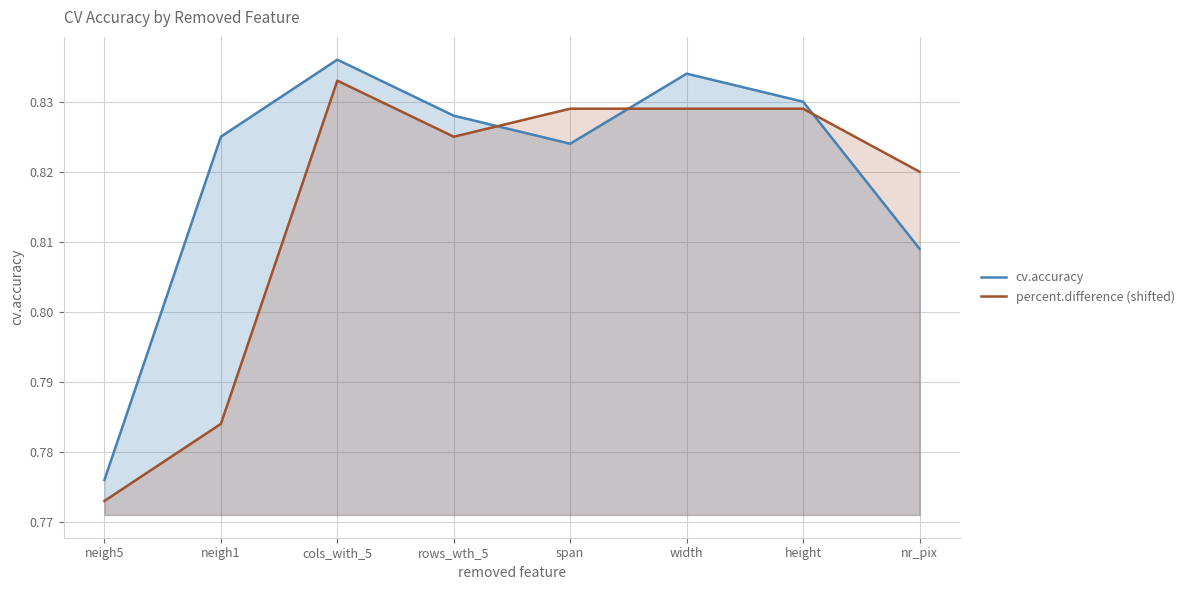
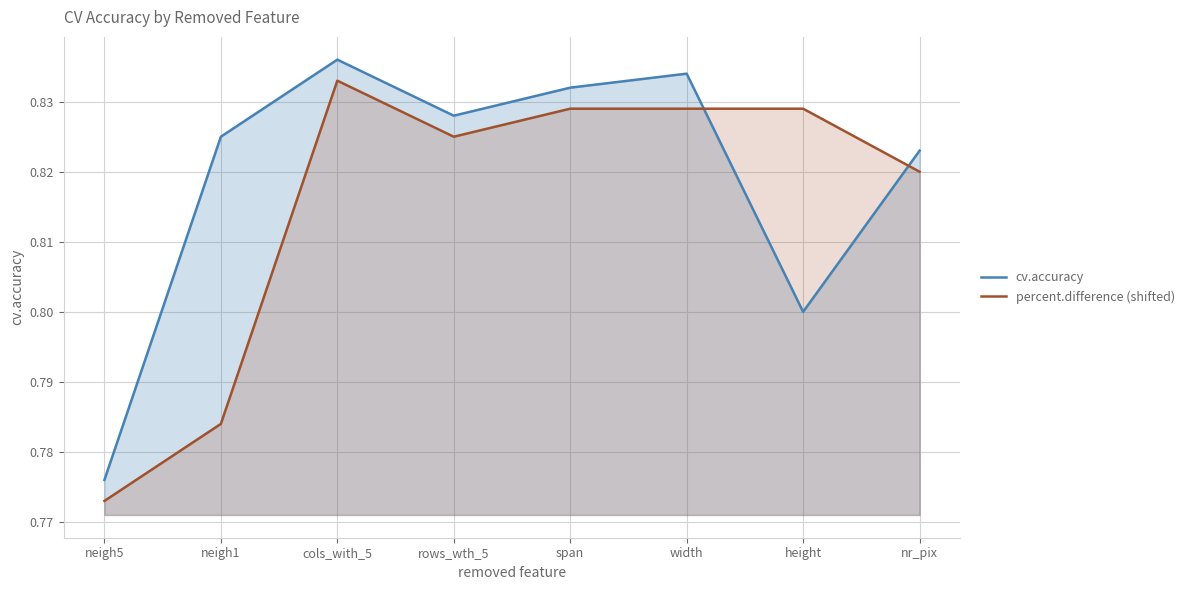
cv.accuracy, span: 0.824 -> 0.832
cv.accuracy, height: 0.83 -> 0.80
cv.accuracy, nr_pix: 0.809 -> 0.823
